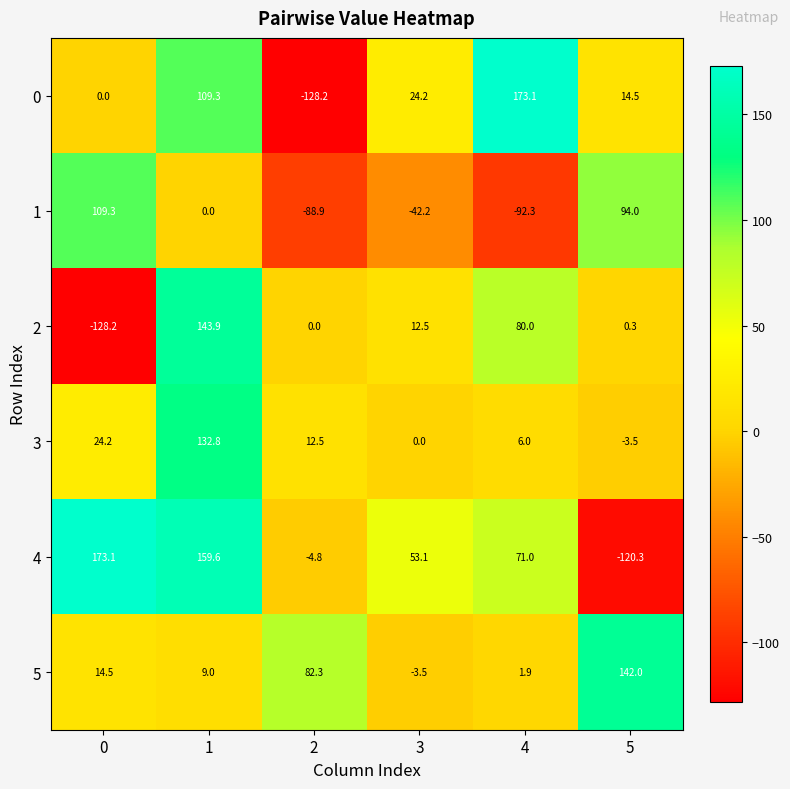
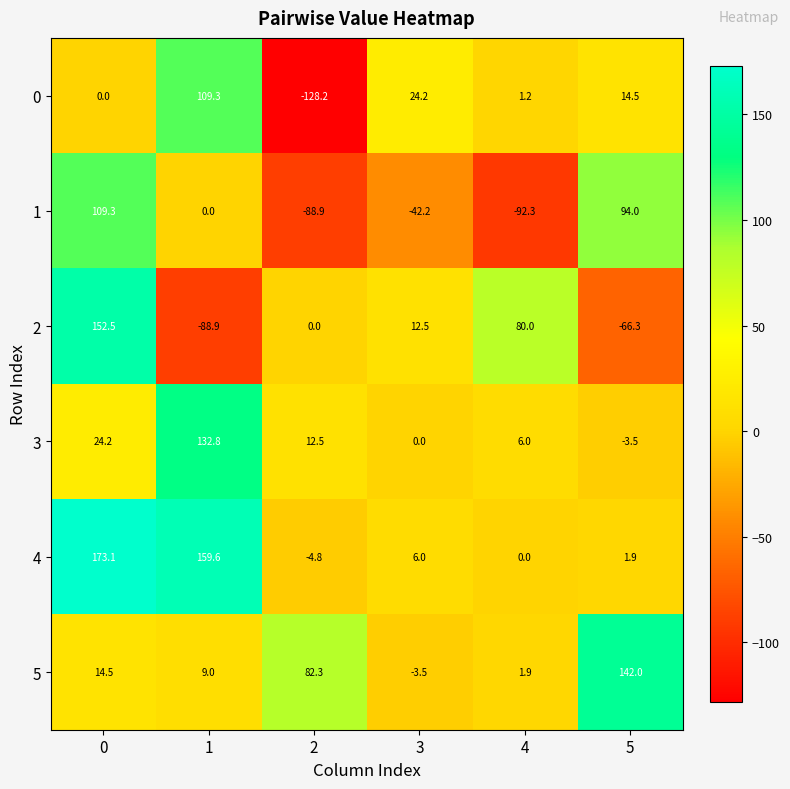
0, 4: 173.1 -> 1.2
2, 0: -128.2 -> 152.5
2, 1: 143.9 -> -88.9
2, 5: 0.3 -> -66.3
4, 3: 53.1 -> 6.0
4, 4: 71.0 -> 0.0
4, 5: -120.3 -> 1.9
